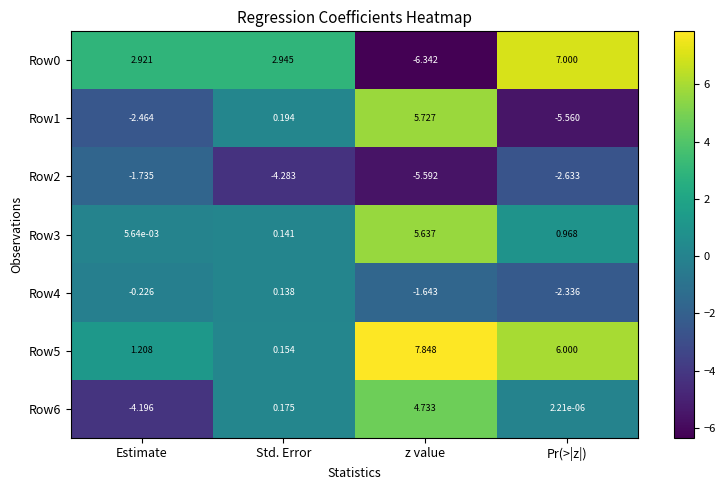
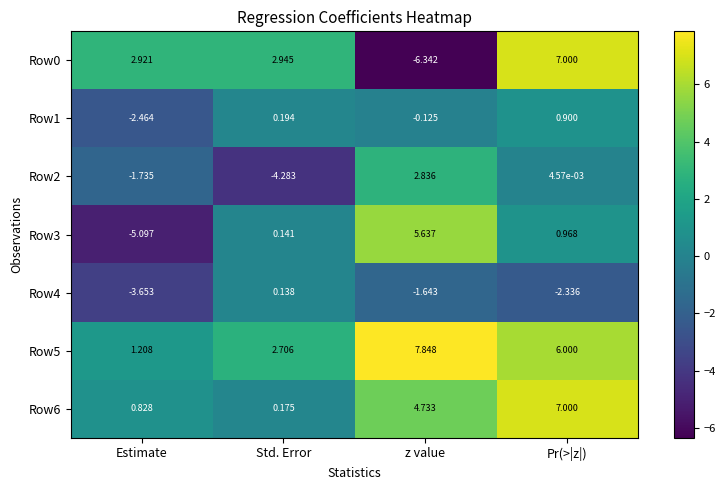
Row1, z value: 5.727 -> -0.125
Row1, Pr(>|z|): -5.560 -> 0.900
Row2, z value: -5.592 -> 2.836
Row2, Pr(>|z|): -2.633 -> 4.57e-03
Row3, Estimate: 5.64e-03 -> -5.097
Row4, Estimate: -0.226 -> -3.653
Row5, Std. Error: 0.154 -> 2.706
Row6, Estimate: -4.196 -> 0.828
Row6, Pr(>|z|): 2.21e-06 -> 7.000
